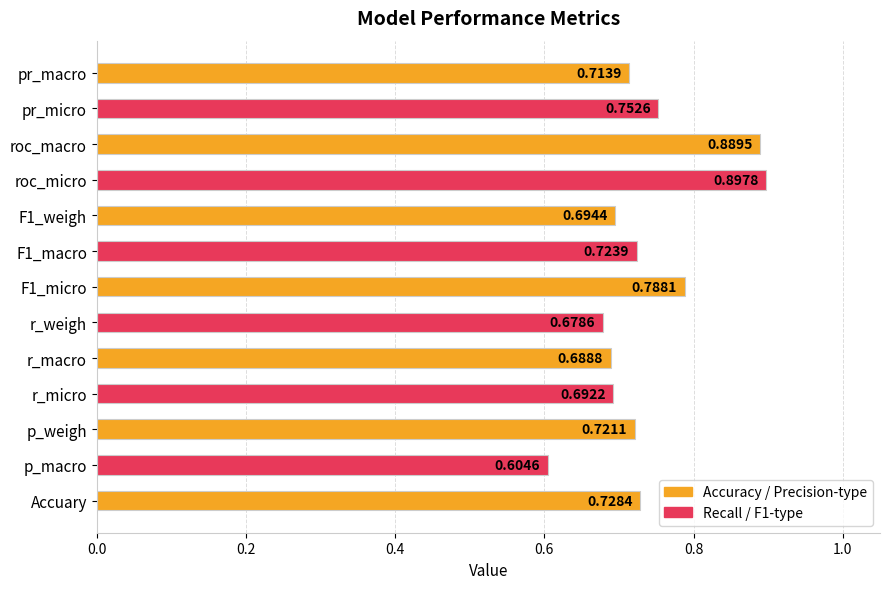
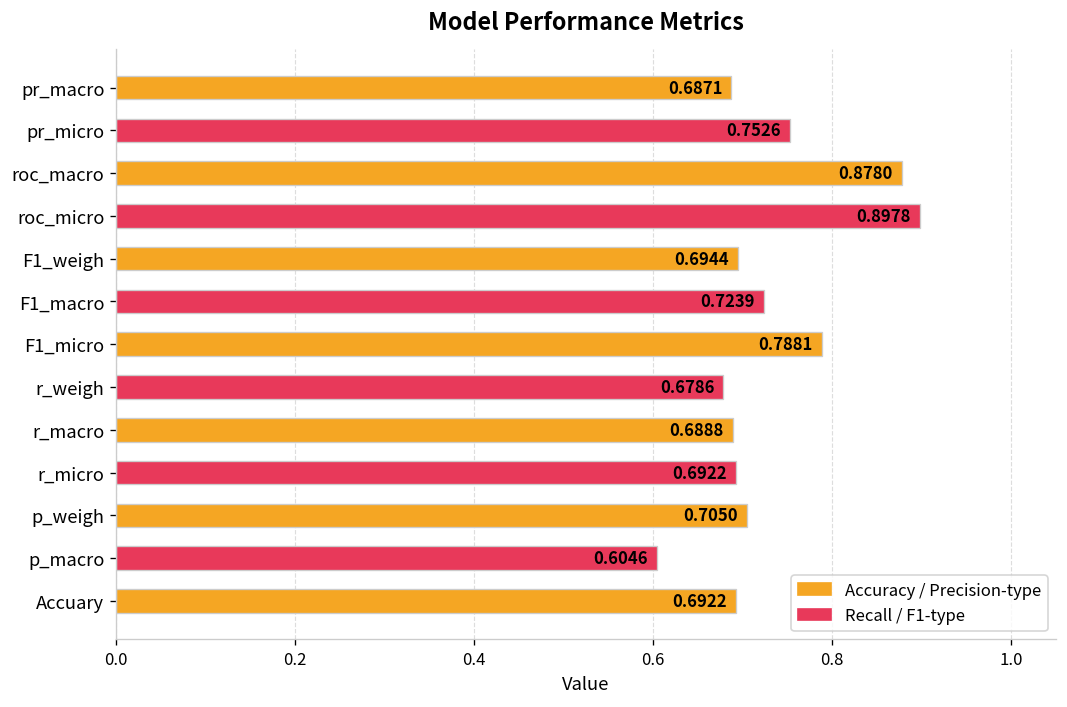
pr_macro: 0.7139 -> 0.6871
roc_macro: 0.8895 -> 0.8780
p_weigh: 0.7211 -> 0.7050
Accuary: 0.7284 -> 0.6922
